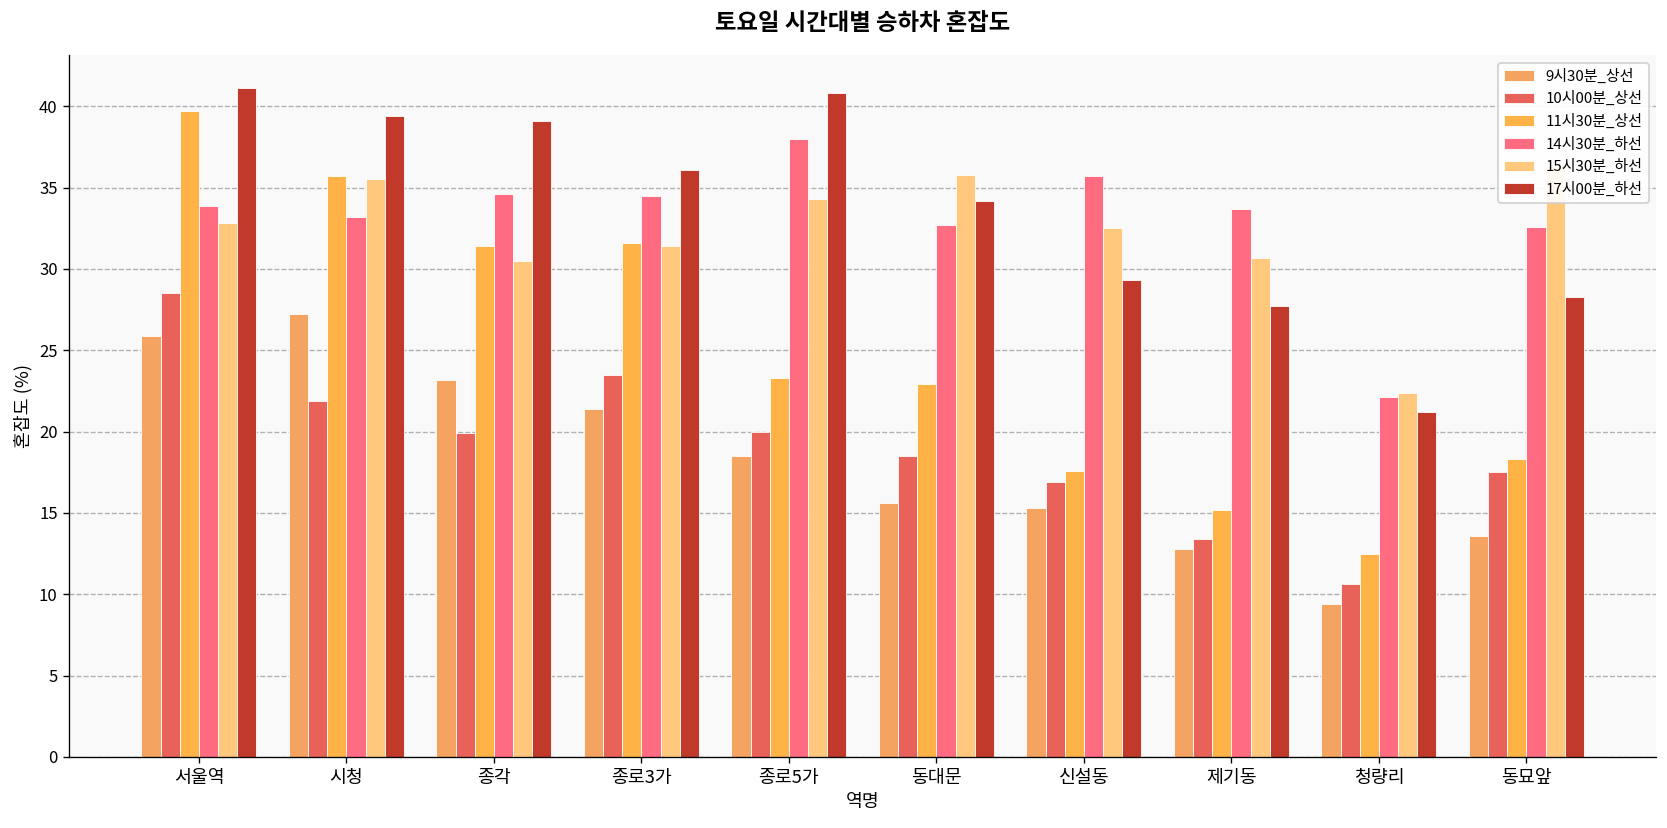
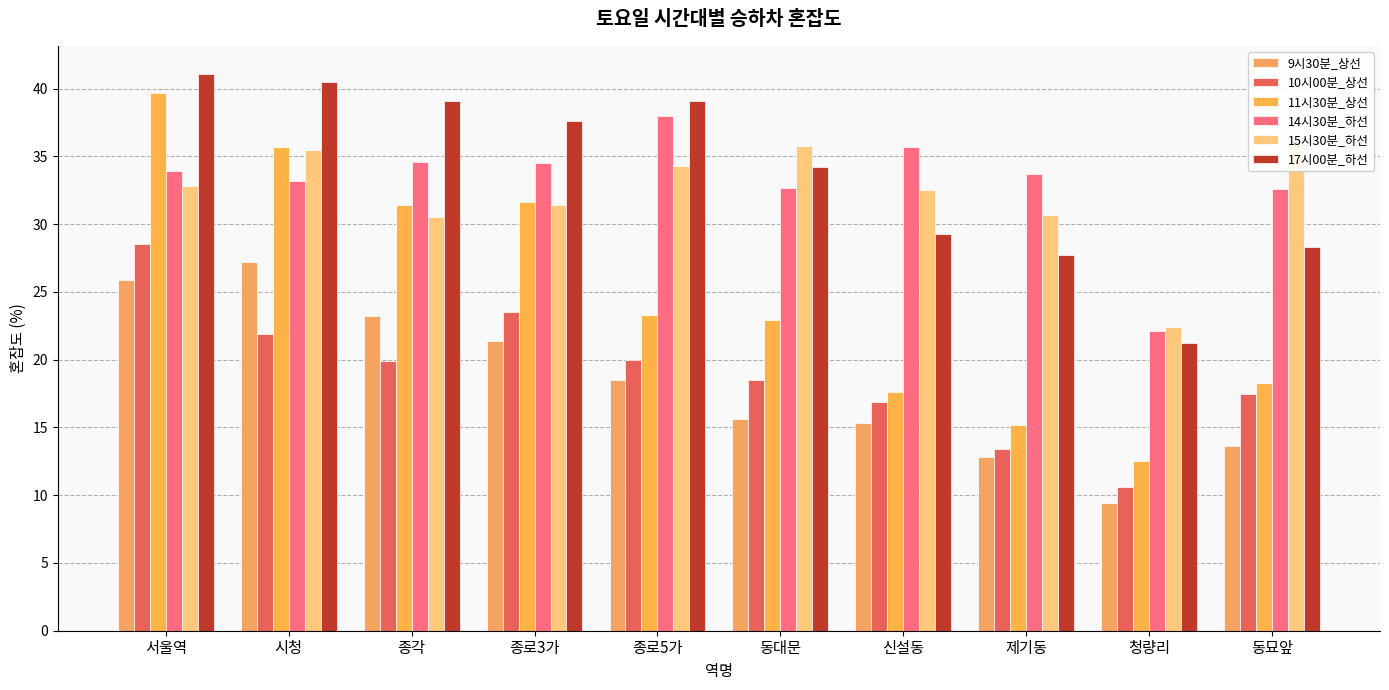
17시00분_하선, 시청: 39.4 -> 40.5
17시00분_하선, 종로3가: 36.1 -> 37.6
17시00분_하선, 종로5가: 40.8 -> 39.1
